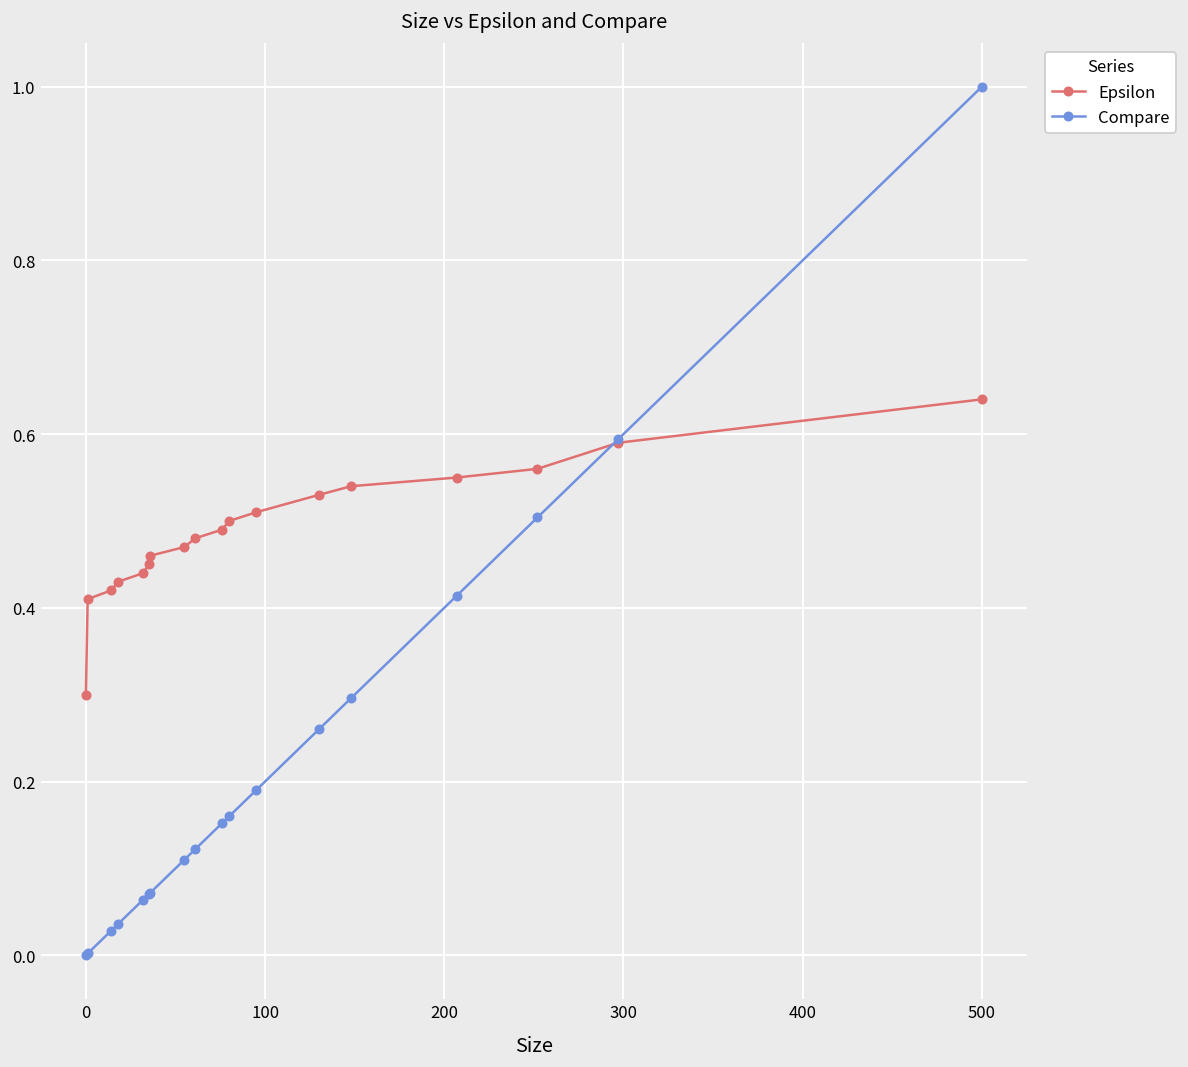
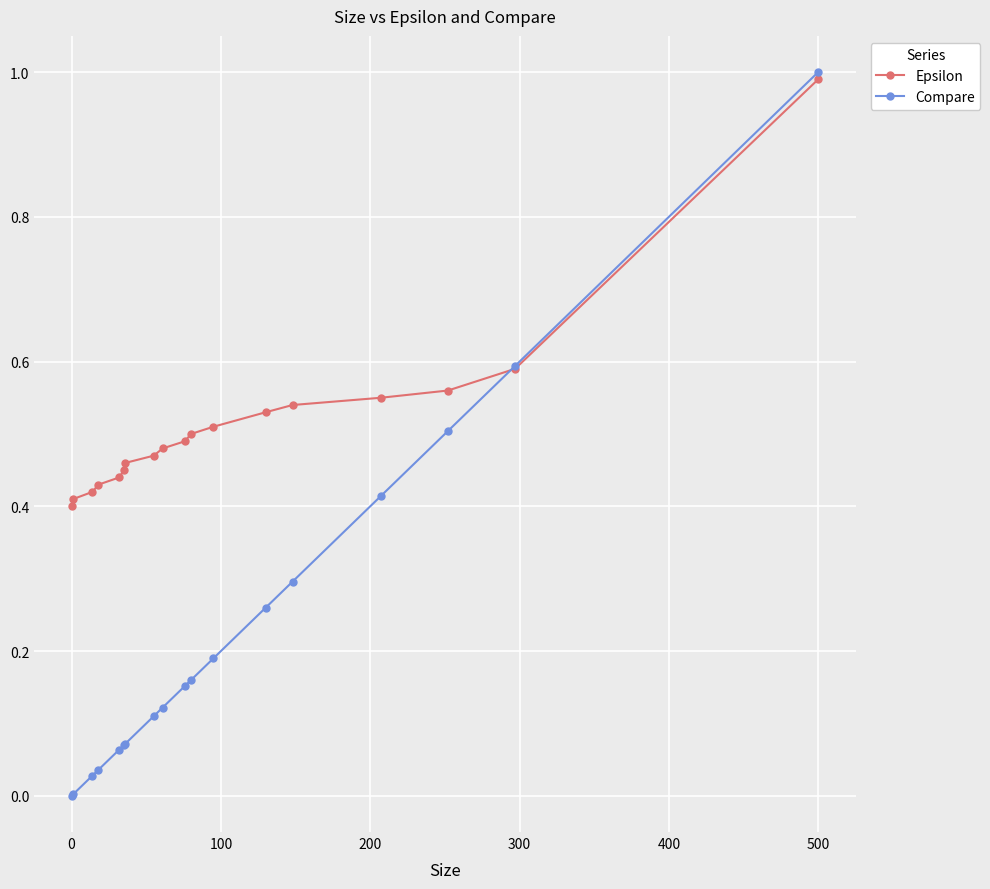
Epsilon, 0: 0.3 -> 0.4
Epsilon, 500: 0.64 -> 0.99
